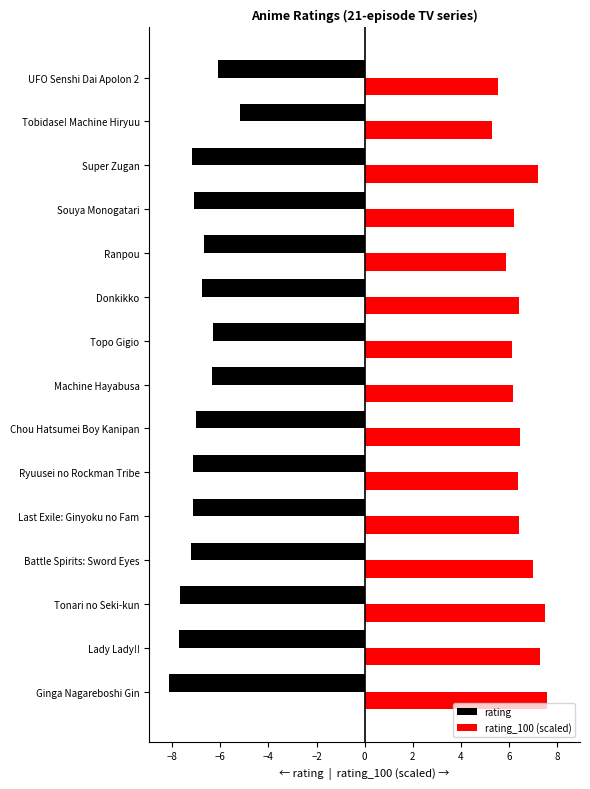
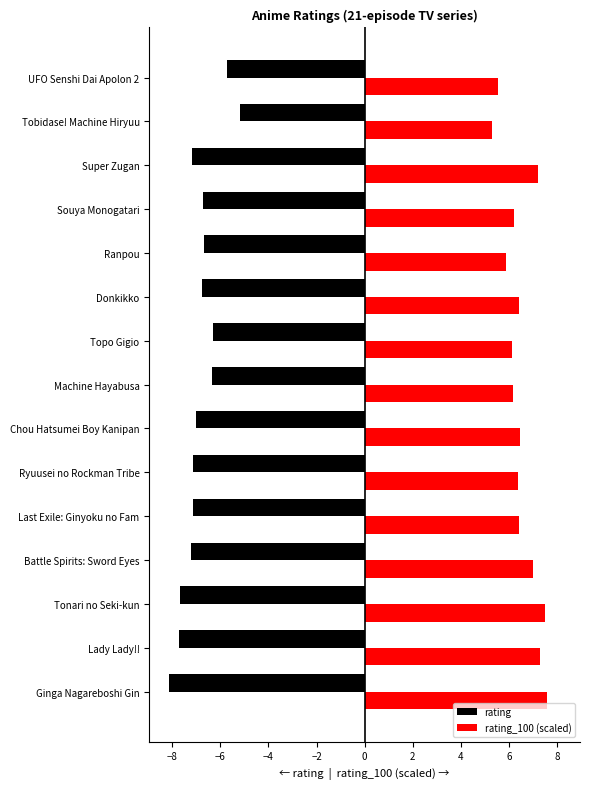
rating, UFO Senshi Dai Apolon 2: -6.1 -> -5.7
rating, Souya Monogatari: -7.1 -> -6.7
